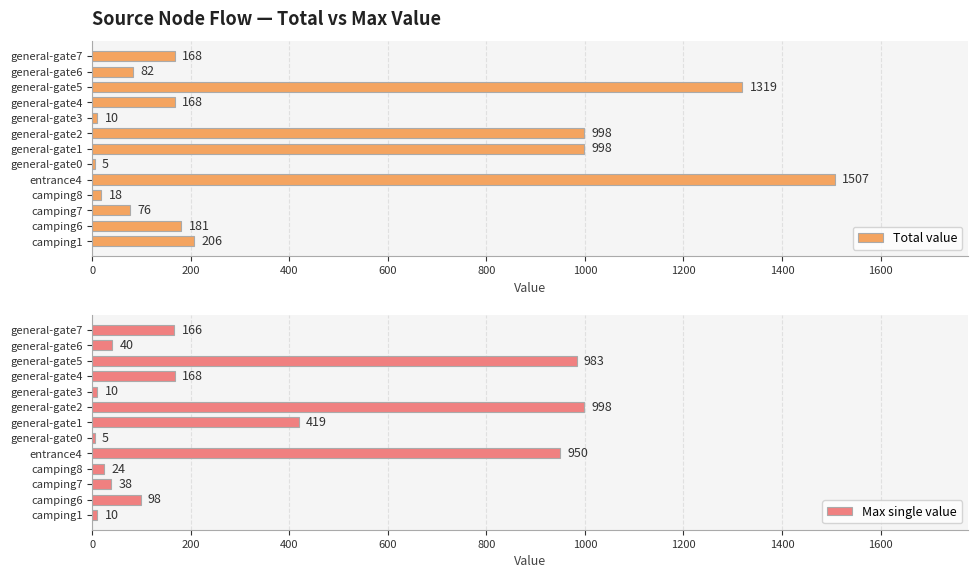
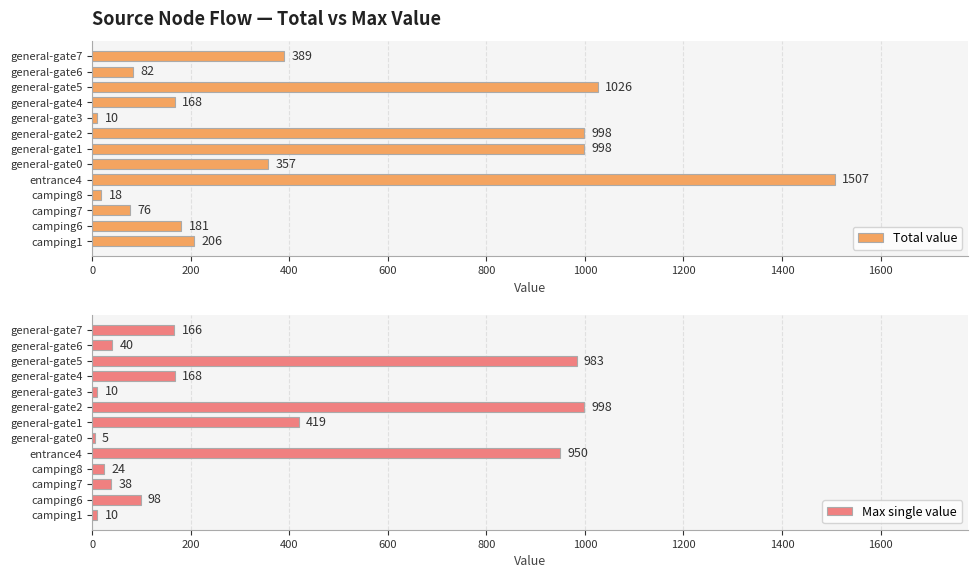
Source Node Flow — Total vs Max Value, general-gate7: 168 -> 389
Source Node Flow — Total vs Max Value, general-gate5: 1319 -> 1026
Source Node Flow — Total vs Max Value, general-gate0: 5 -> 357
